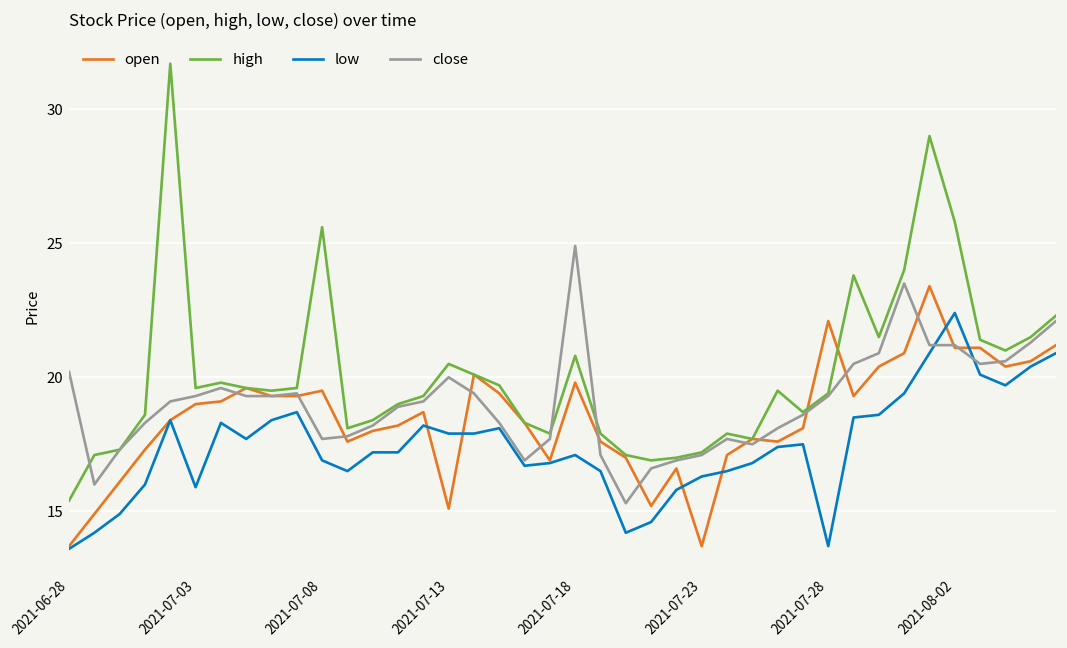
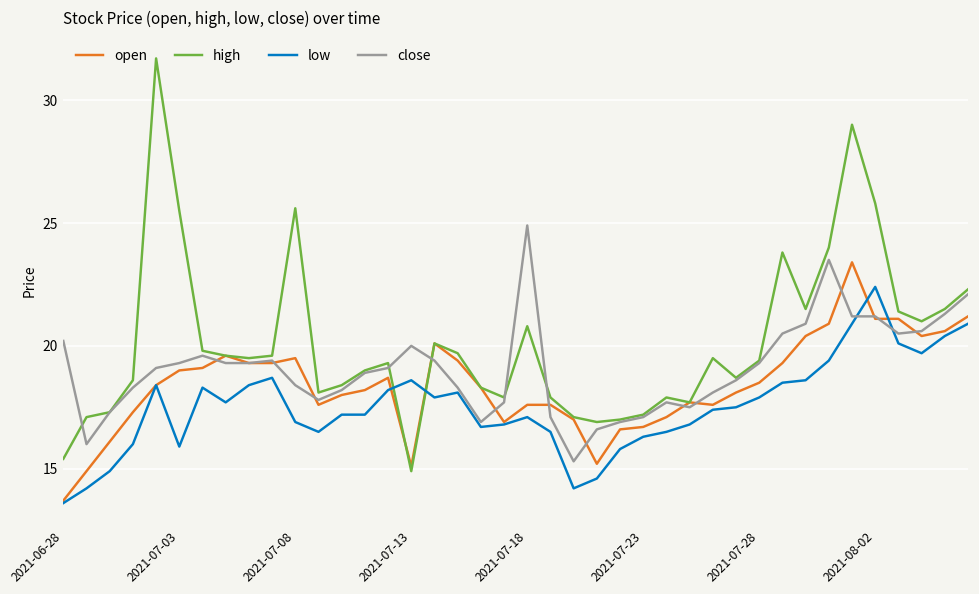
high, 2021-07-03: 19.6 -> 25.5
close, 2021-07-08: 17.7 -> 18.4
high, 2021-07-13: 20.5 -> 14.9
low, 2021-07-13: 17.9 -> 18.6
open, 2021-07-18: 19.8 -> 17.6
open, 2021-07-23: 13.7 -> 16.7
open, 2021-07-28: 22.1 -> 18.5
low, 2021-07-28: 13.7 -> 17.9
